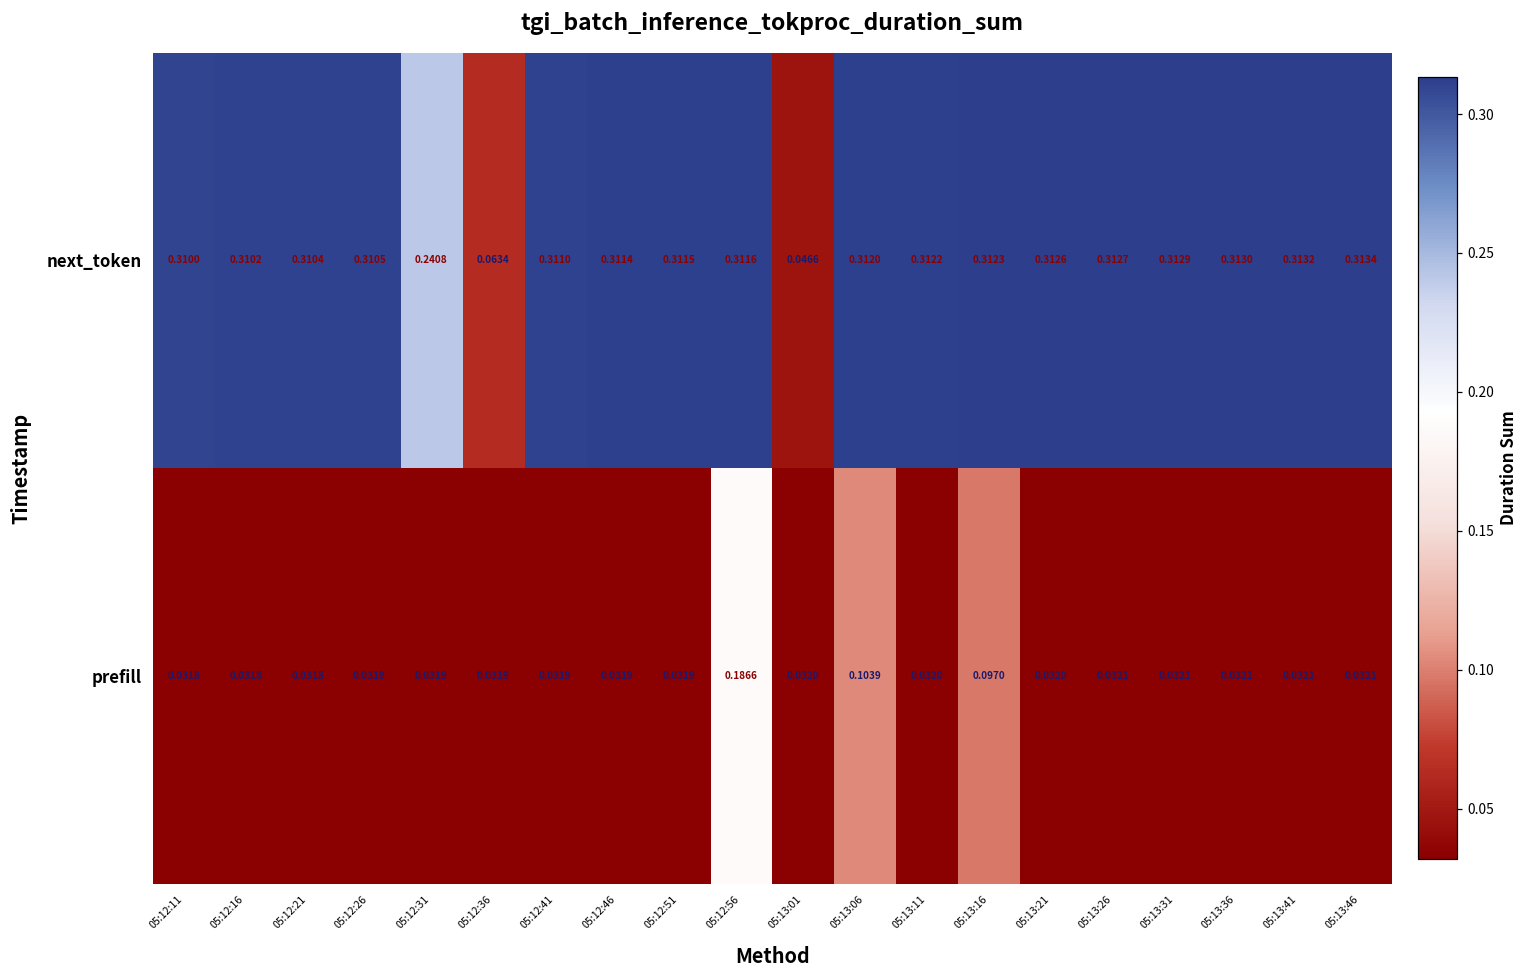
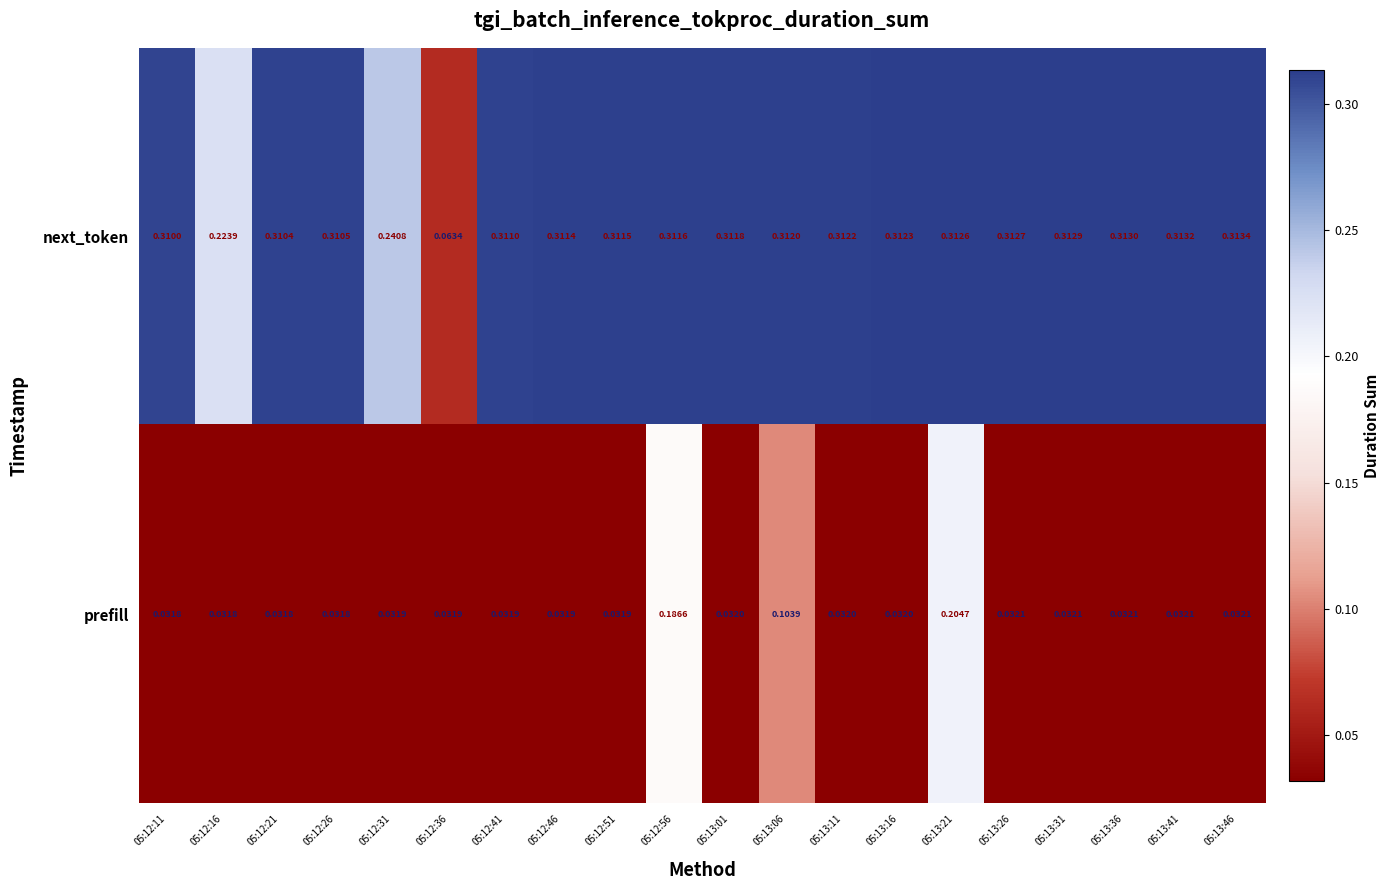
next_token, 05:12:16: 0.3102 -> 0.2239
next_token, 05:13:01: 0.0466 -> 0.3118
prefill, 05:13:16: 0.0970 -> 0.0320
prefill, 05:13:21: 0.0320 -> 0.2047
